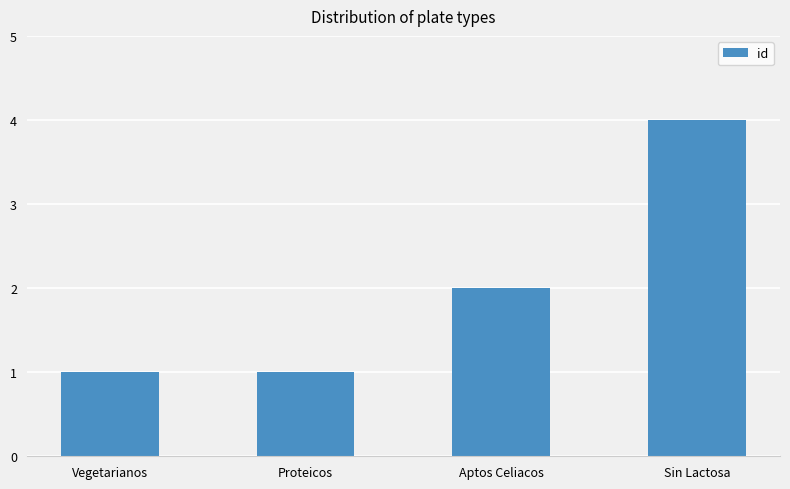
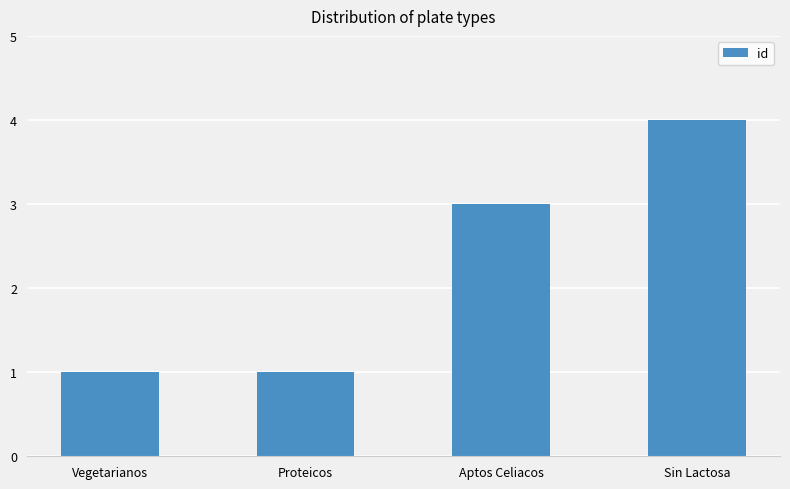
Aptos Celiacos: 2 -> 3
